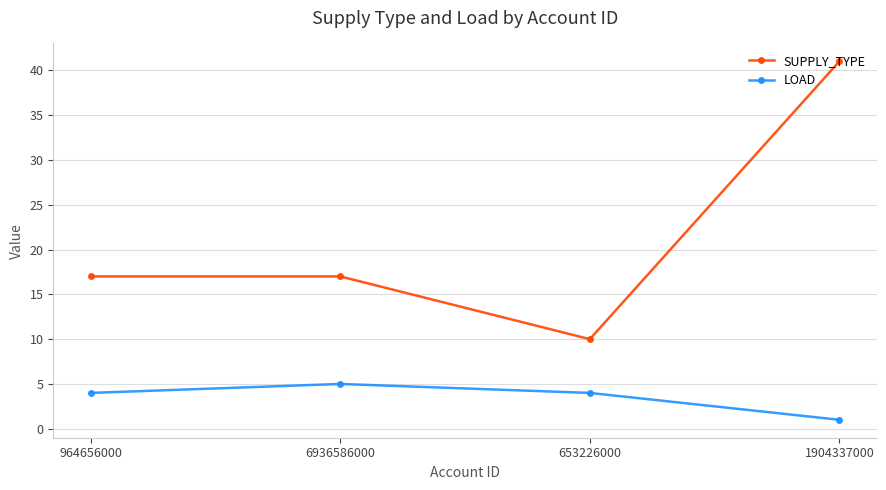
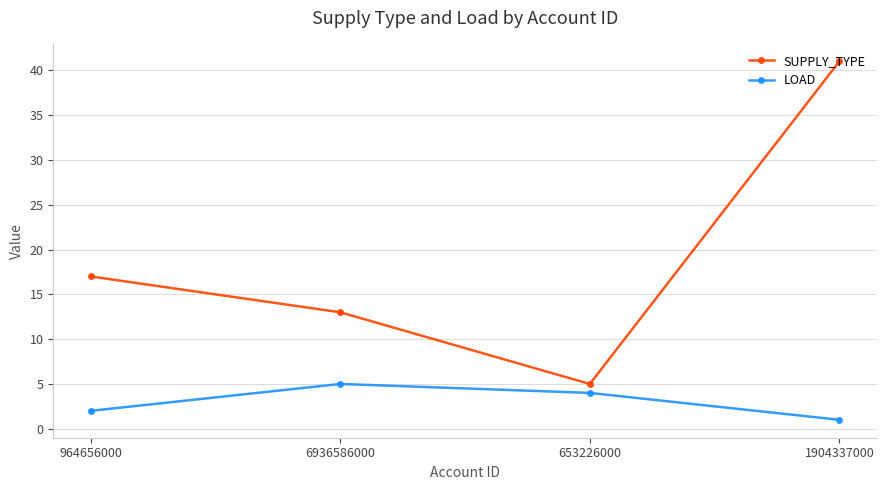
LOAD, 964656000: 4 -> 2
SUPPLY_TYPE, 6936586000: 17 -> 13
SUPPLY_TYPE, 653226000: 10 -> 5
